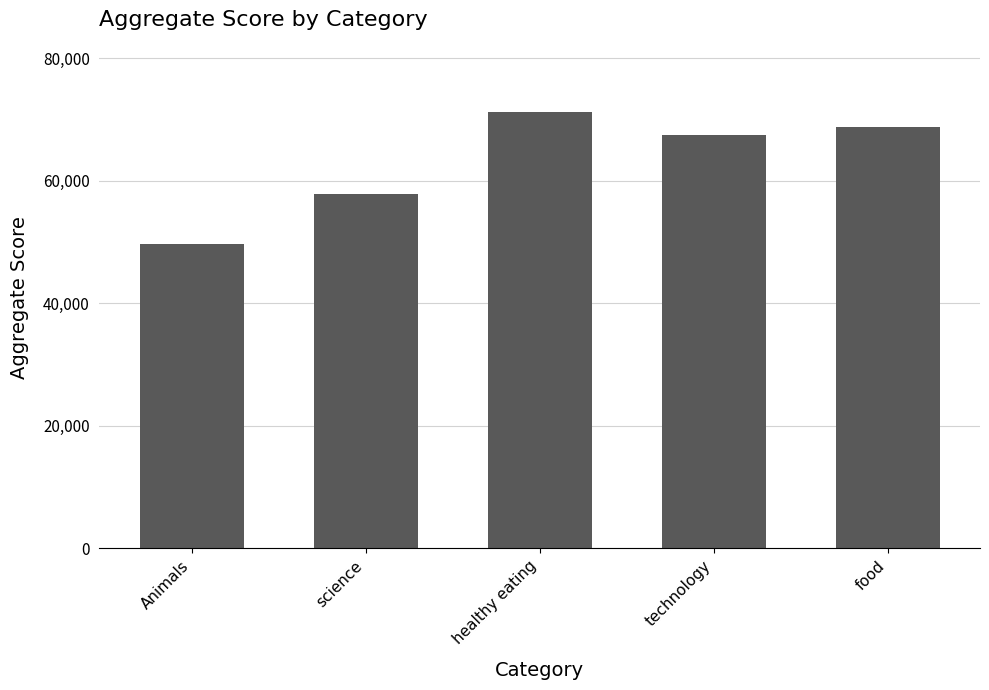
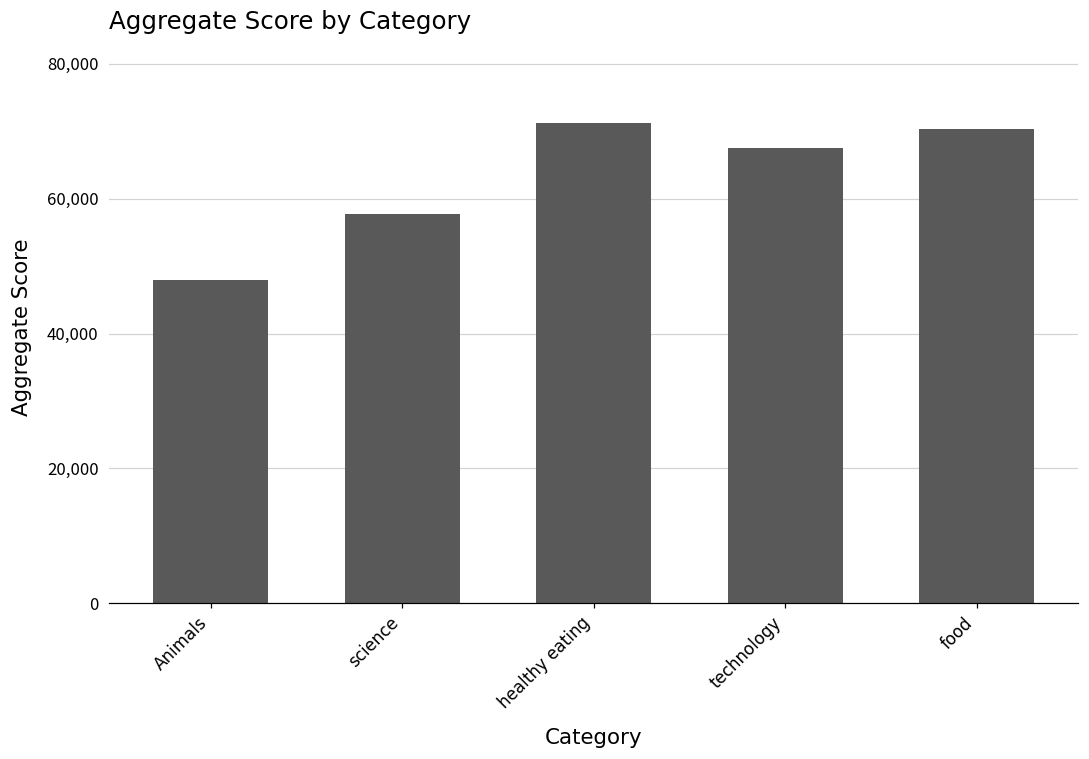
Animals: 50,000 -> 48,000
food: 69,000 -> 70,000
